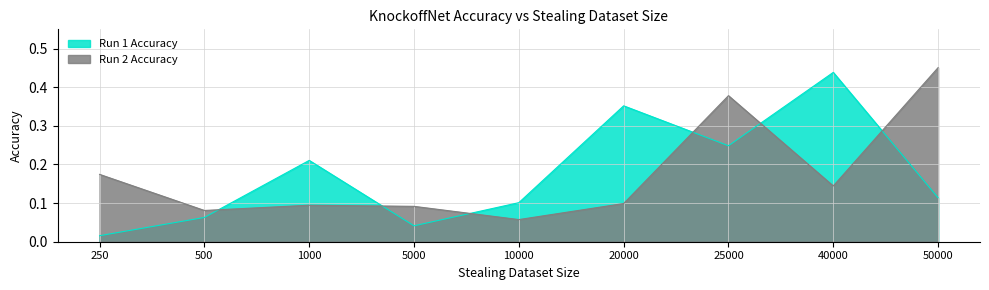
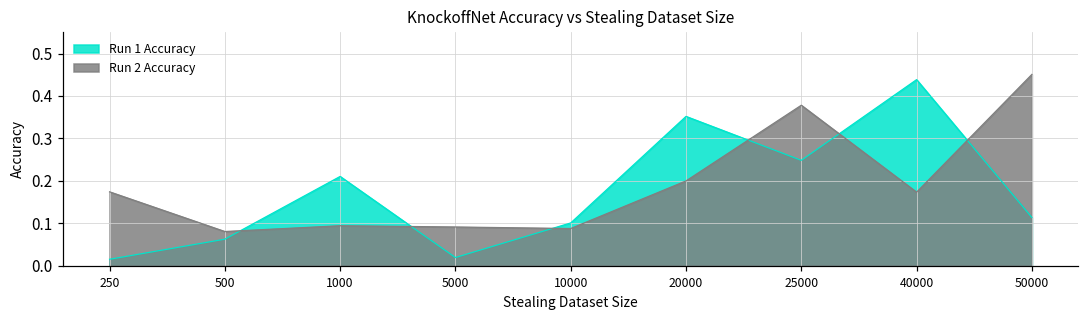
Run 1 Accuracy, 5000: 0.04 -> 0.02
Run 2 Accuracy, 10000: 0.06 -> 0.09
Run 2 Accuracy, 20000: 0.10 -> 0.20
Run 2 Accuracy, 40000: 0.14 -> 0.17
